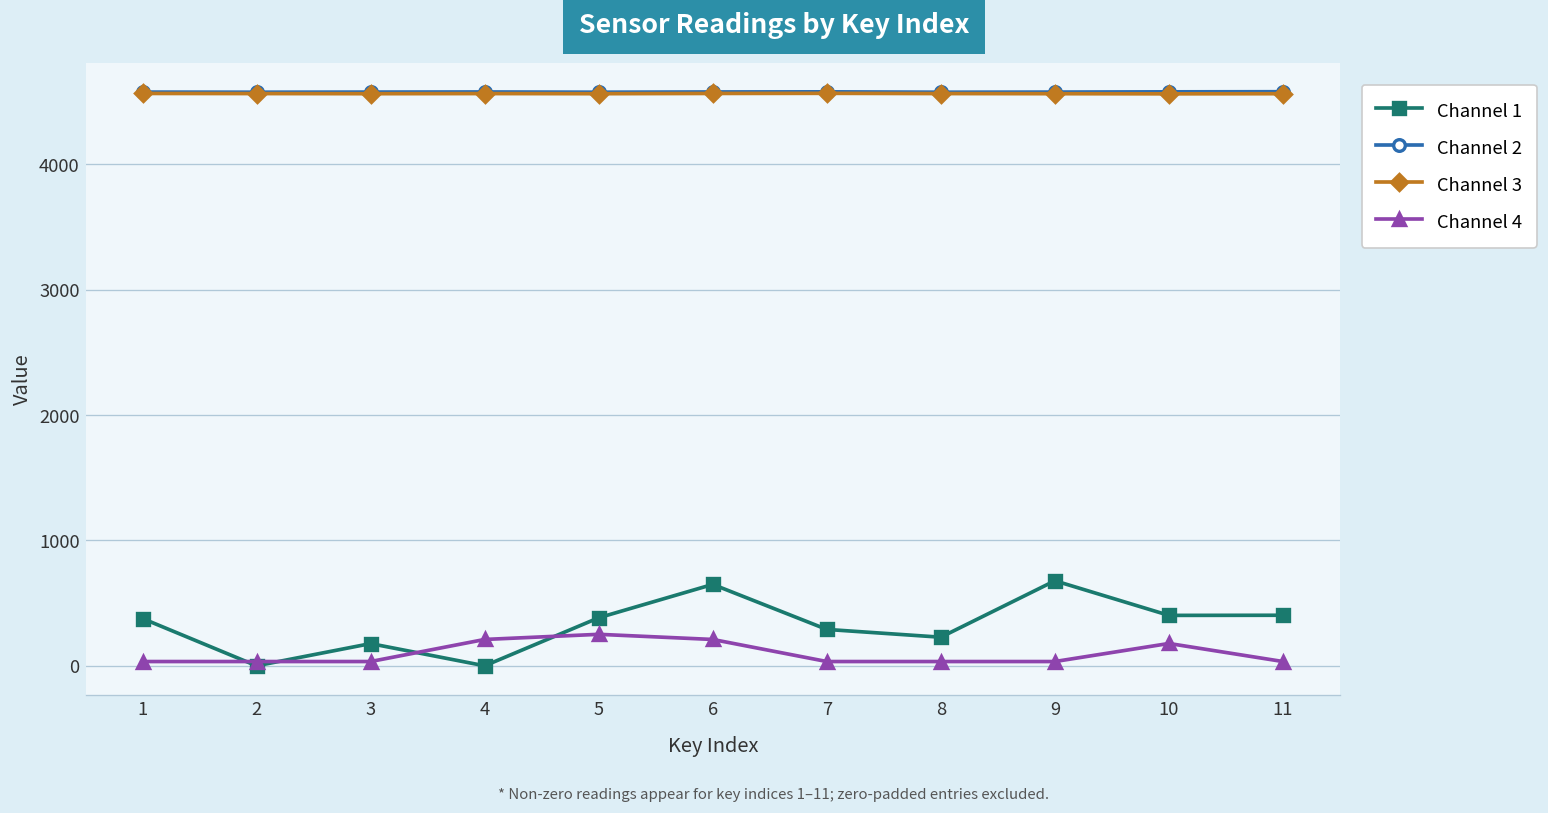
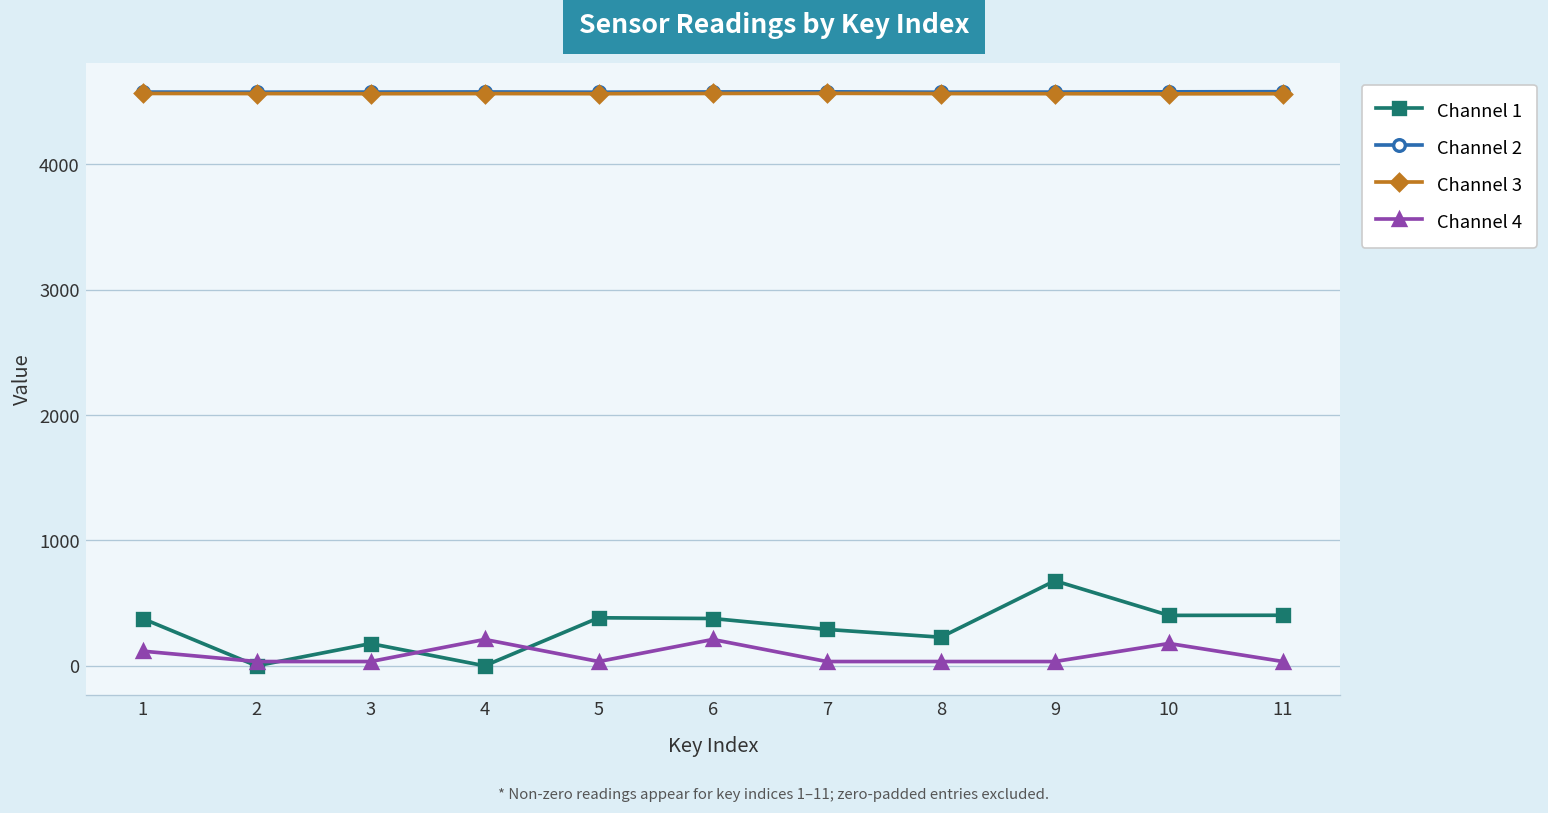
Channel 4, 1: 30 -> 120
Channel 4, 5: 250 -> 30
Channel 1, 6: 650 -> 380
